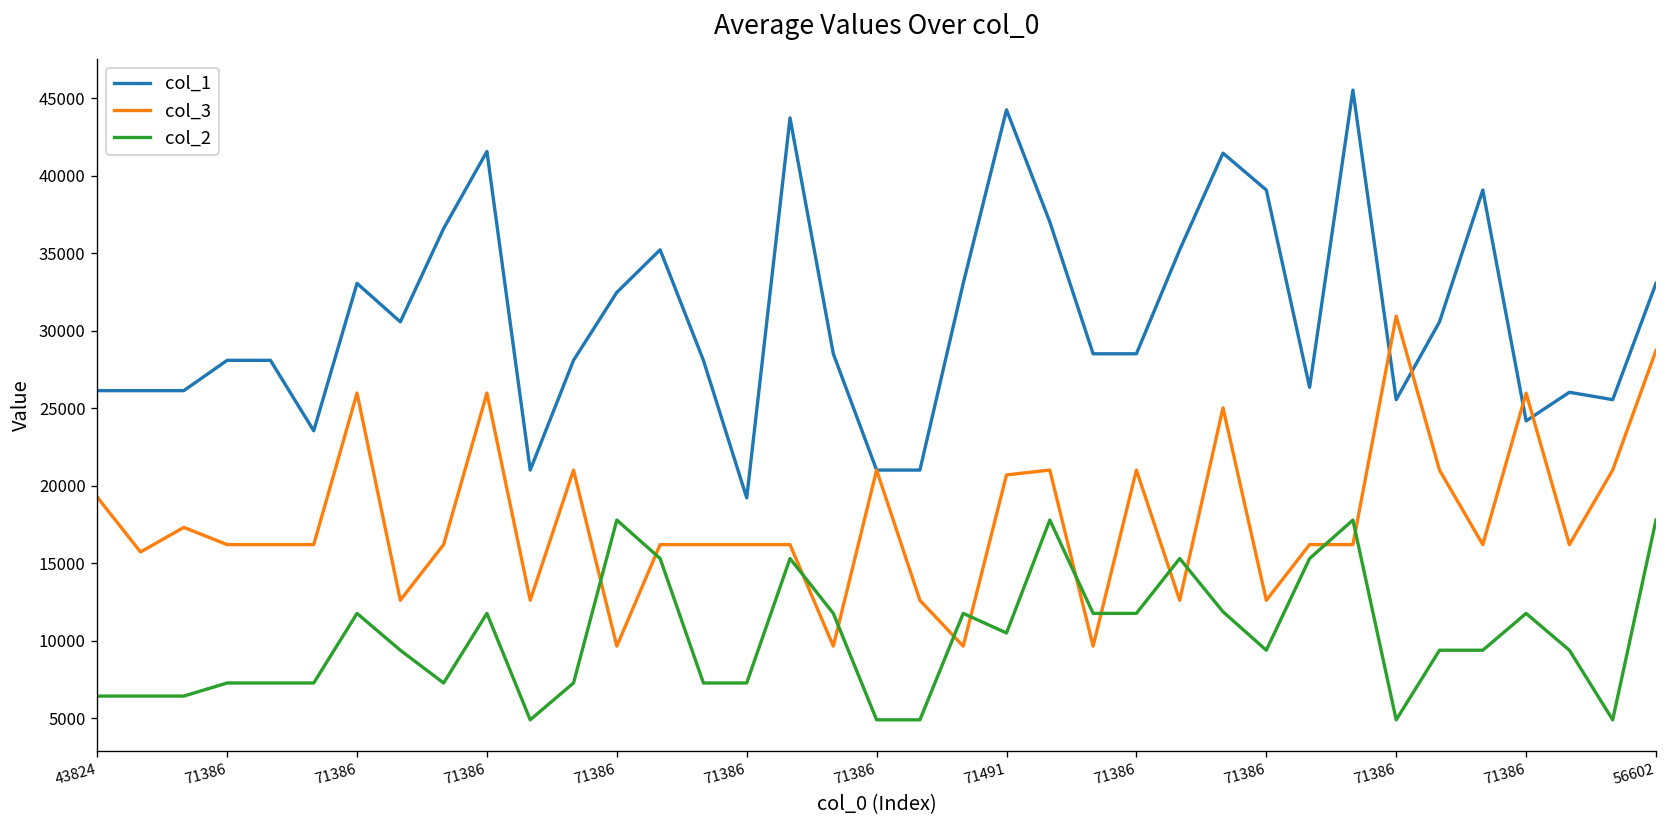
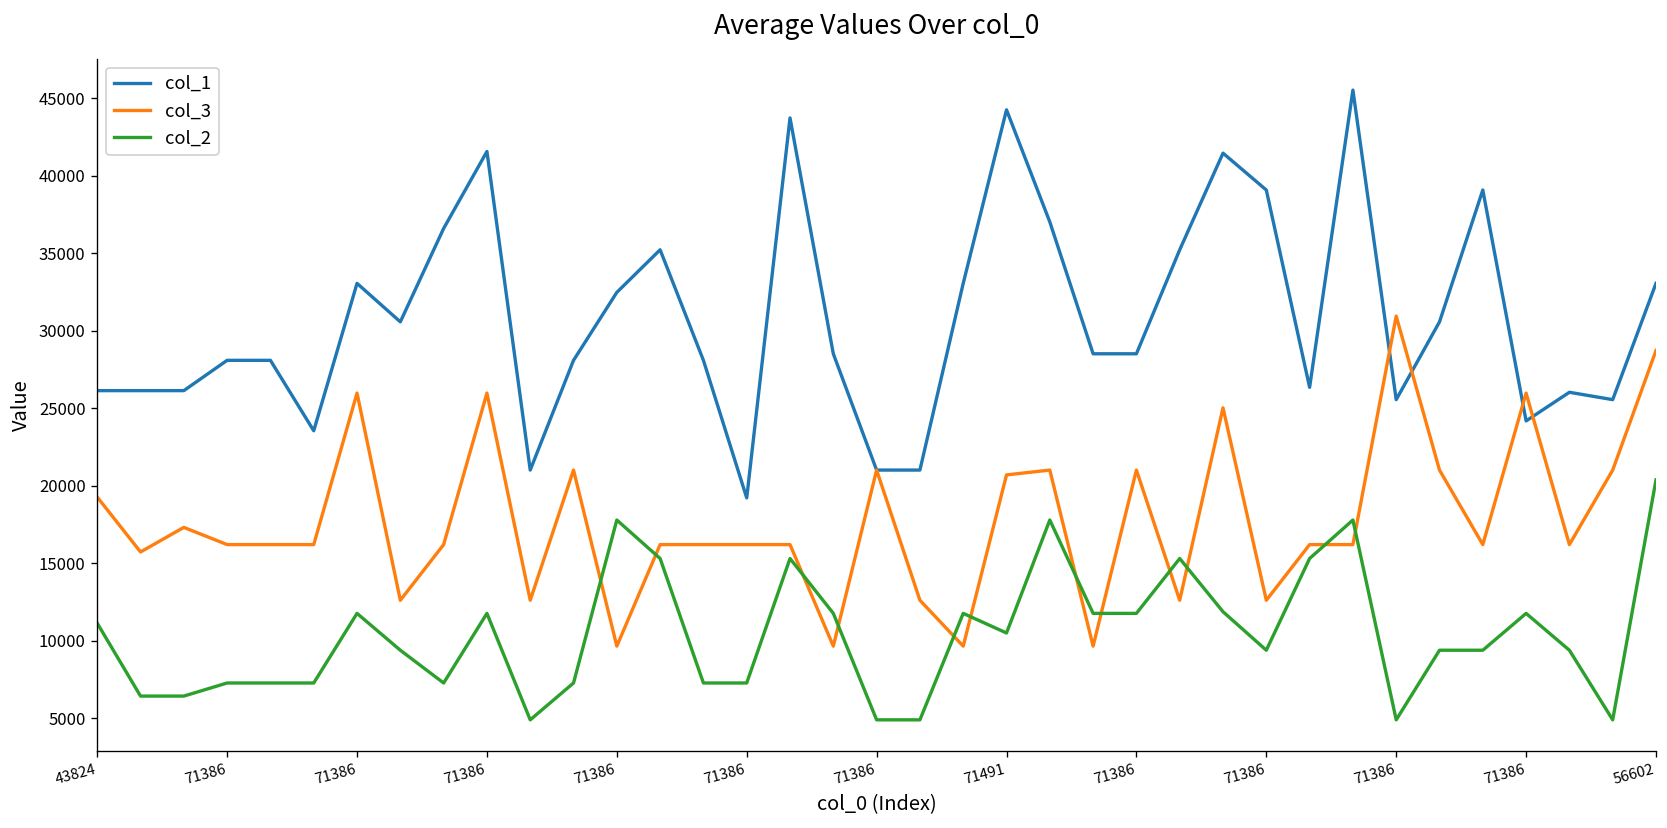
col_2, 43824: 6400 -> 11100
col_2, 56602: 17800 -> 20400
